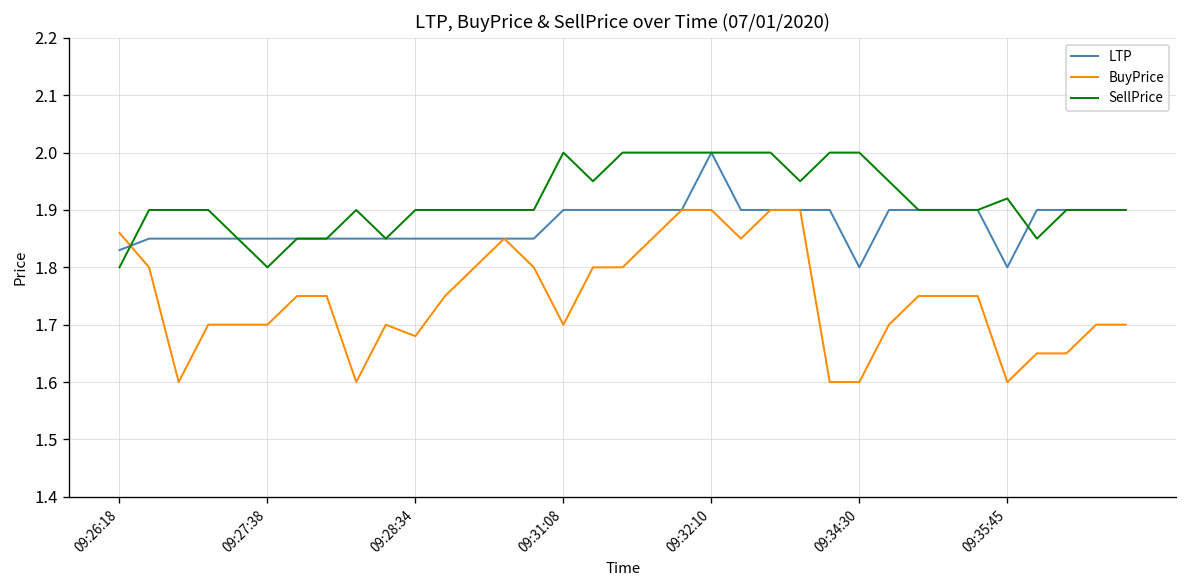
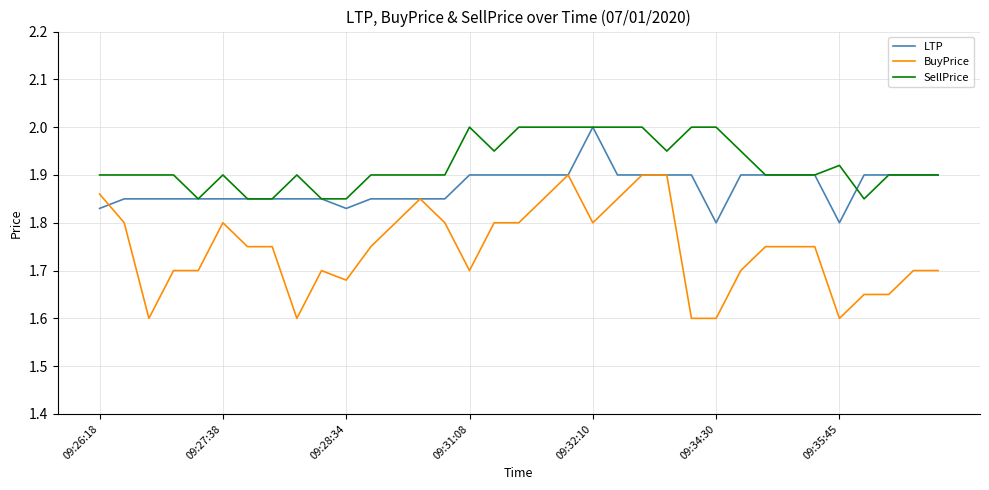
SellPrice, 09:26:18: 1.8 -> 1.9
BuyPrice, 09:27:38: 1.7 -> 1.8
SellPrice, 09:27:38: 1.8 -> 1.9
LTP, 09:28:34: 1.85 -> 1.83
SellPrice, 09:28:34: 1.90 -> 1.85
BuyPrice, 09:32:10: 1.9 -> 1.8
